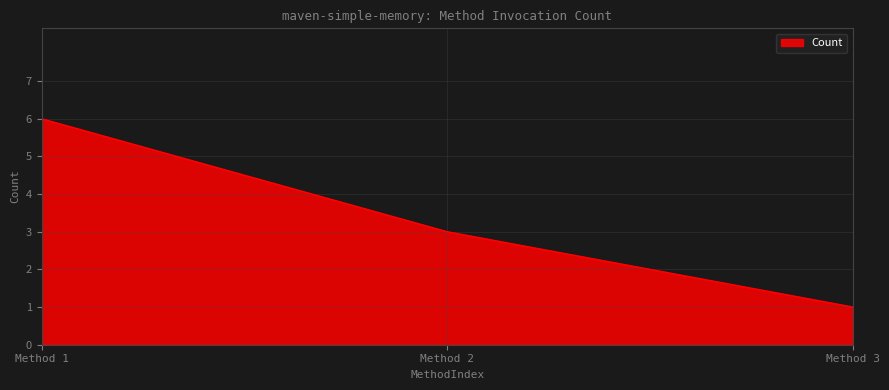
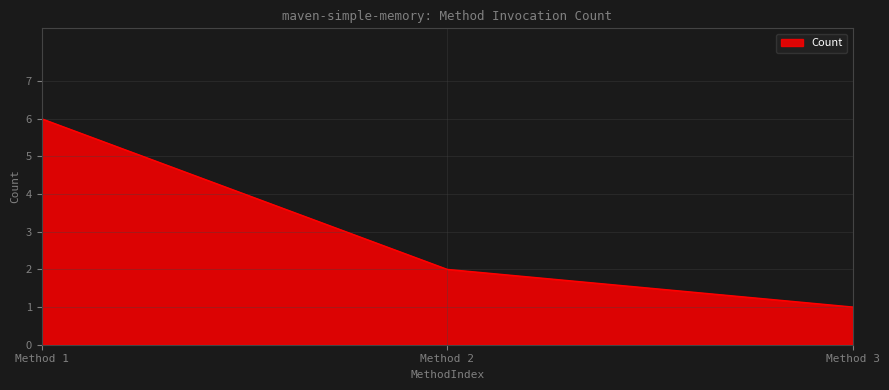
Method 2: 3 -> 2
